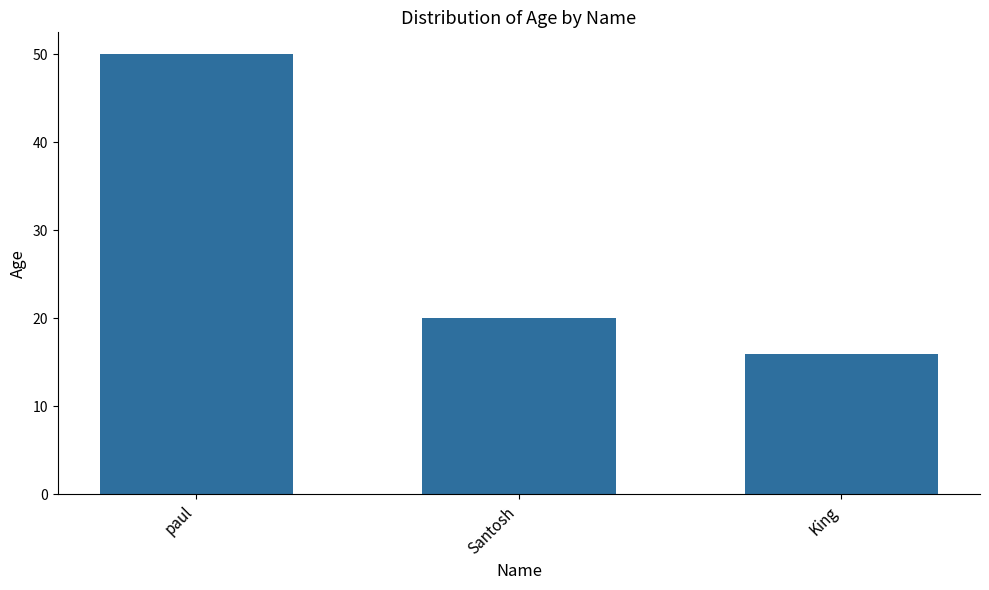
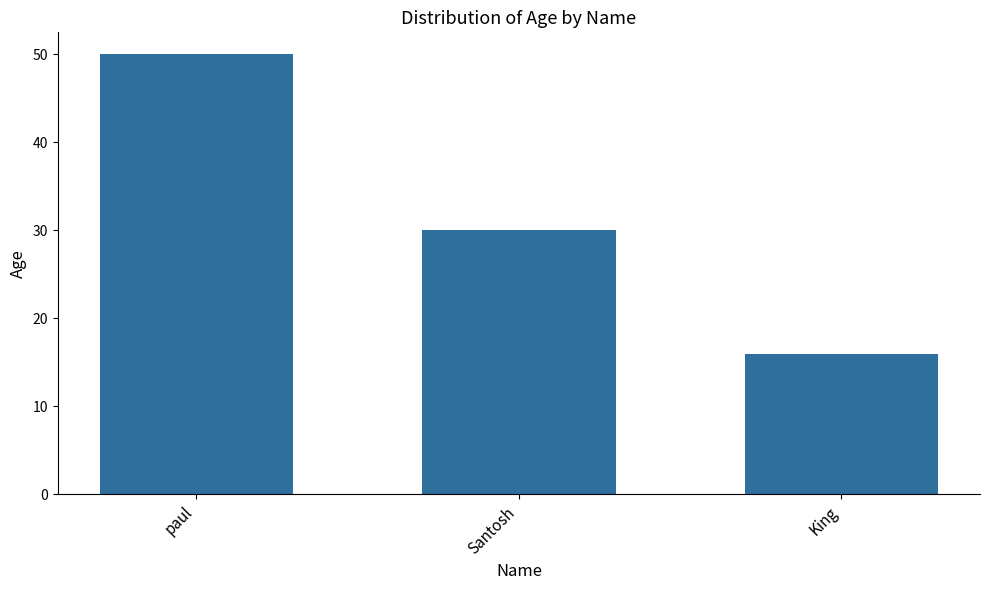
Santosh: 20 -> 30
